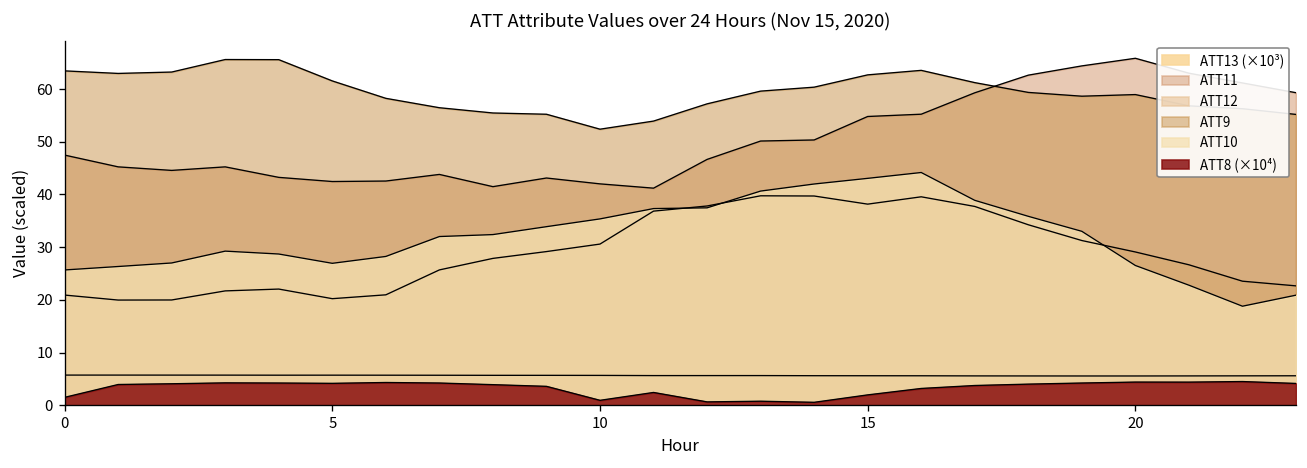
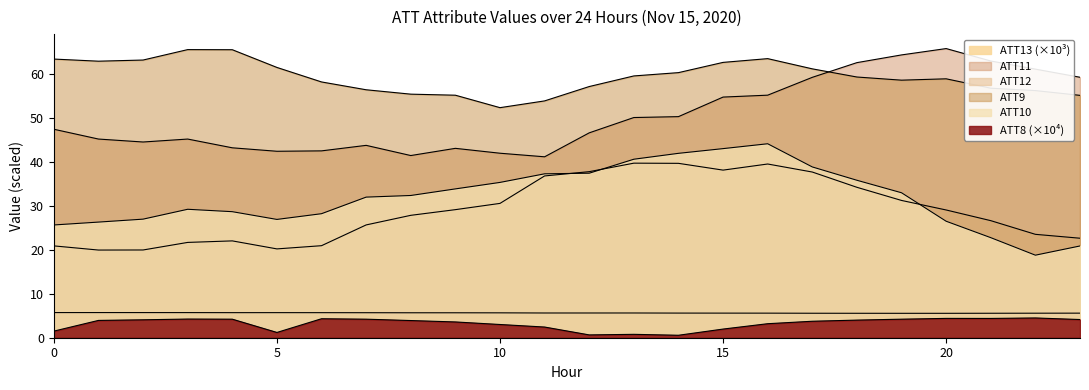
ATT8 (×10⁴), 5: 4 -> 1
ATT8 (×10⁴), 10: 1 -> 3
